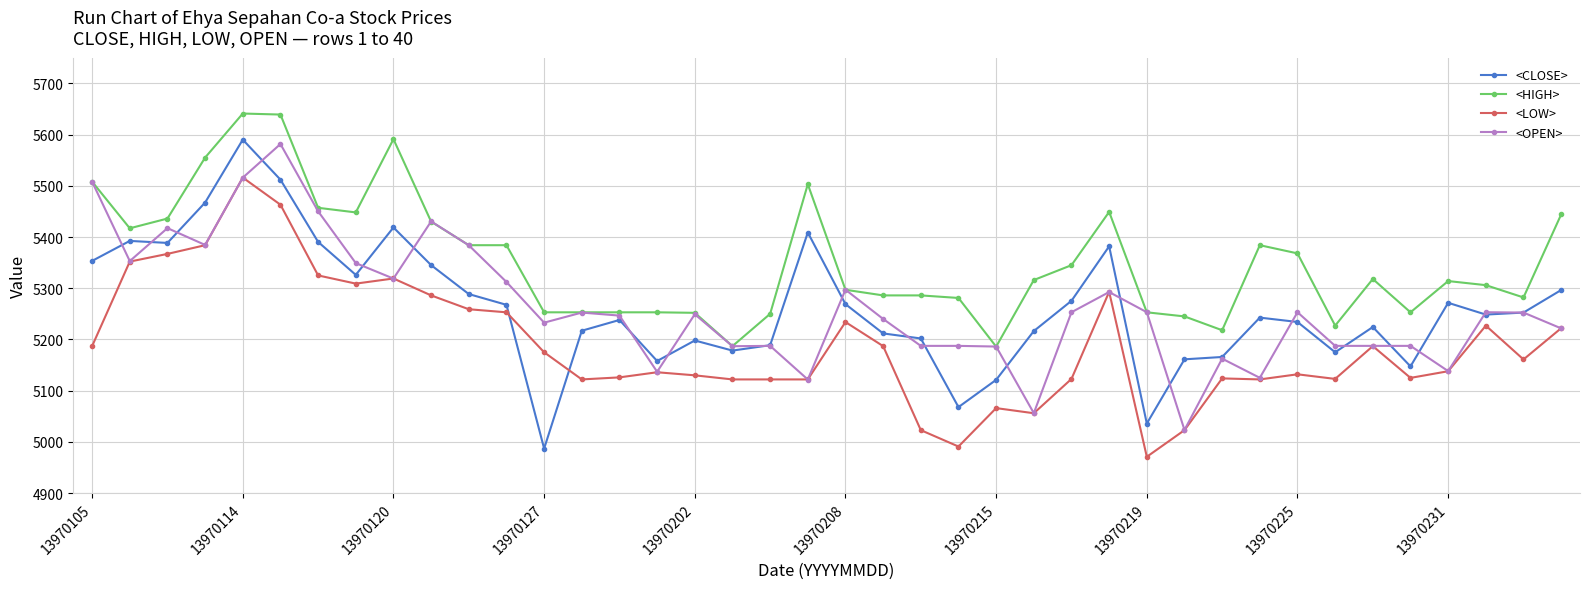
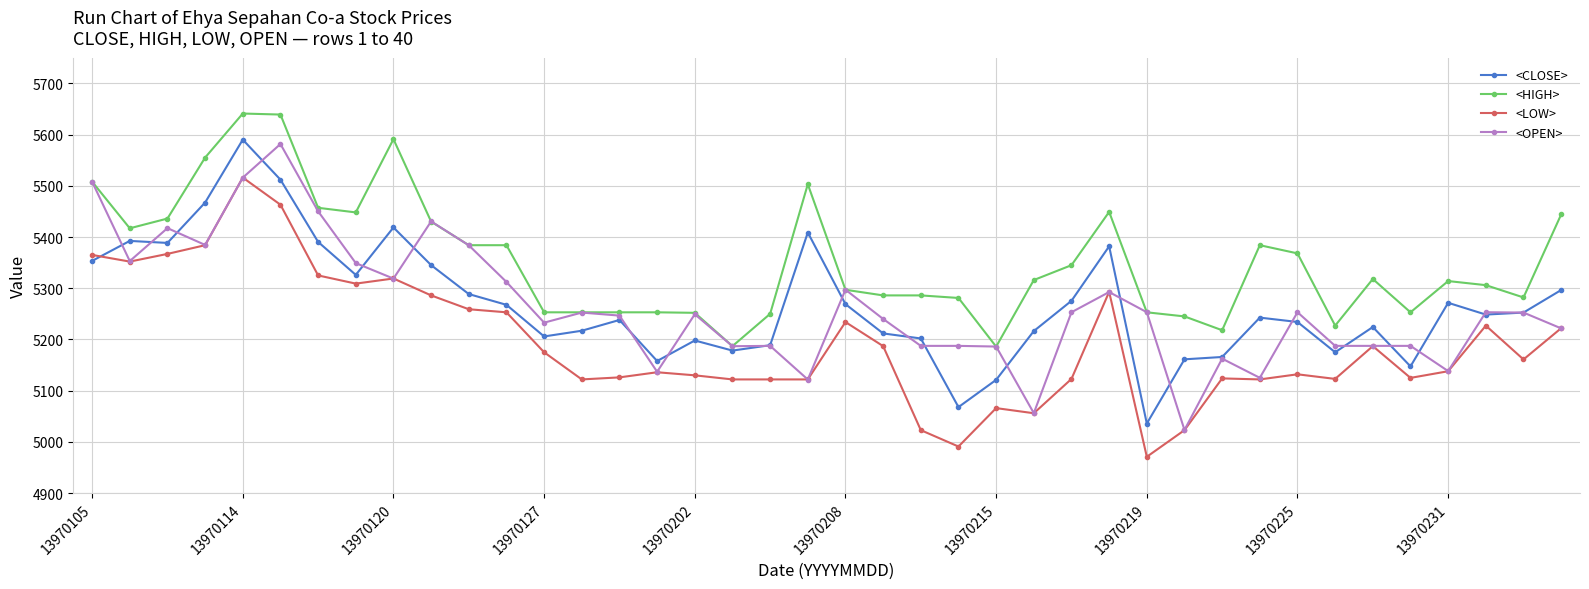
<LOW>, 13970105: 5190 -> 5370
<CLOSE>, 13970127: 4990 -> 5210
